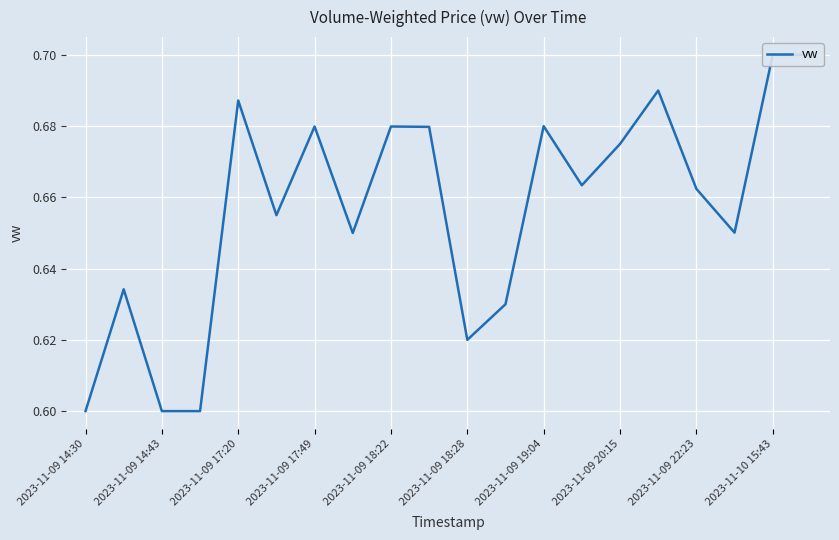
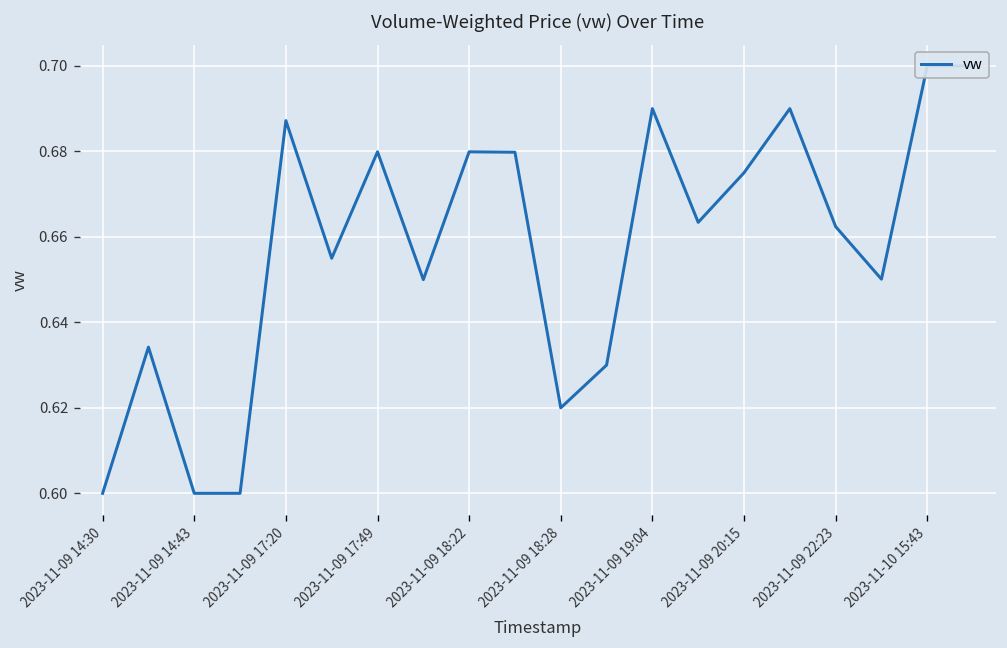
2023-11-09 19:04: 0.68 -> 0.69
